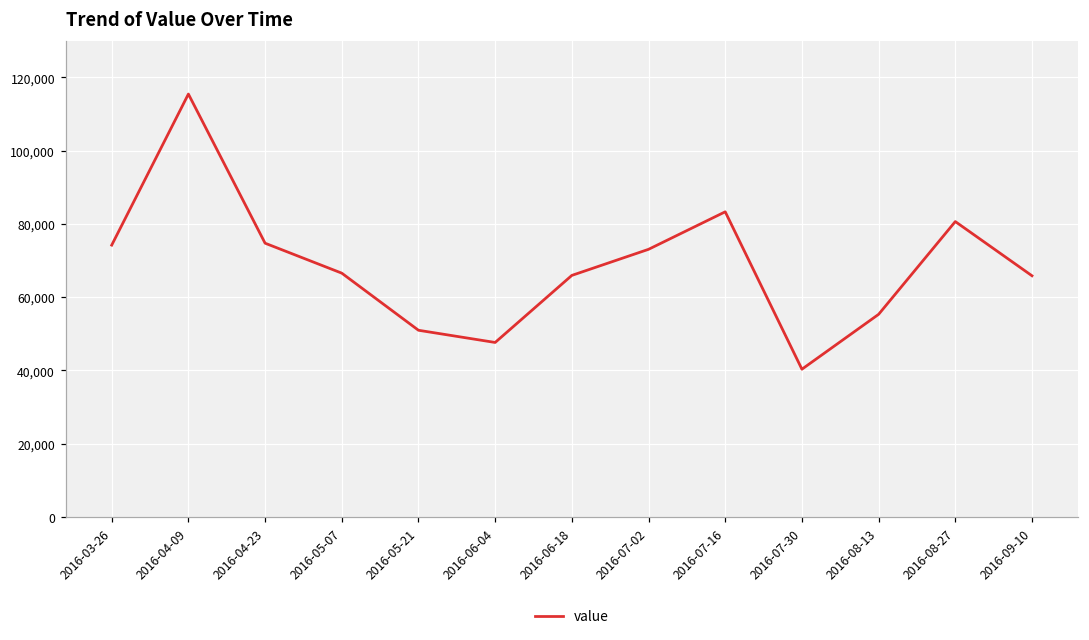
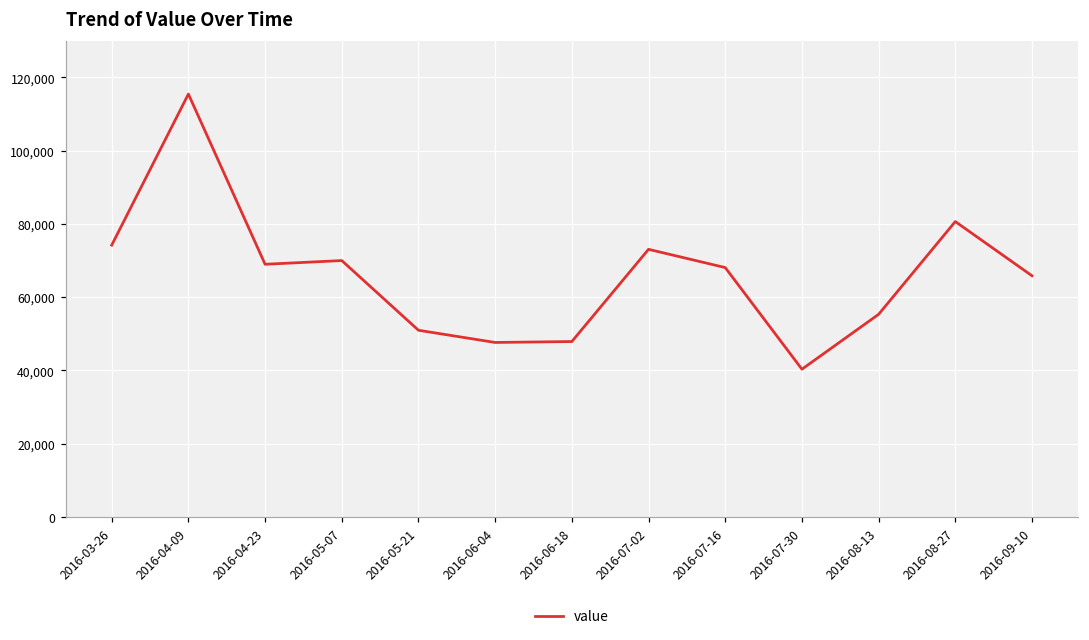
2016-04-23: 75,000 -> 69,000
2016-05-07: 67,000 -> 70,000
2016-06-18: 66,000 -> 48,000
2016-07-16: 83,000 -> 68,000
